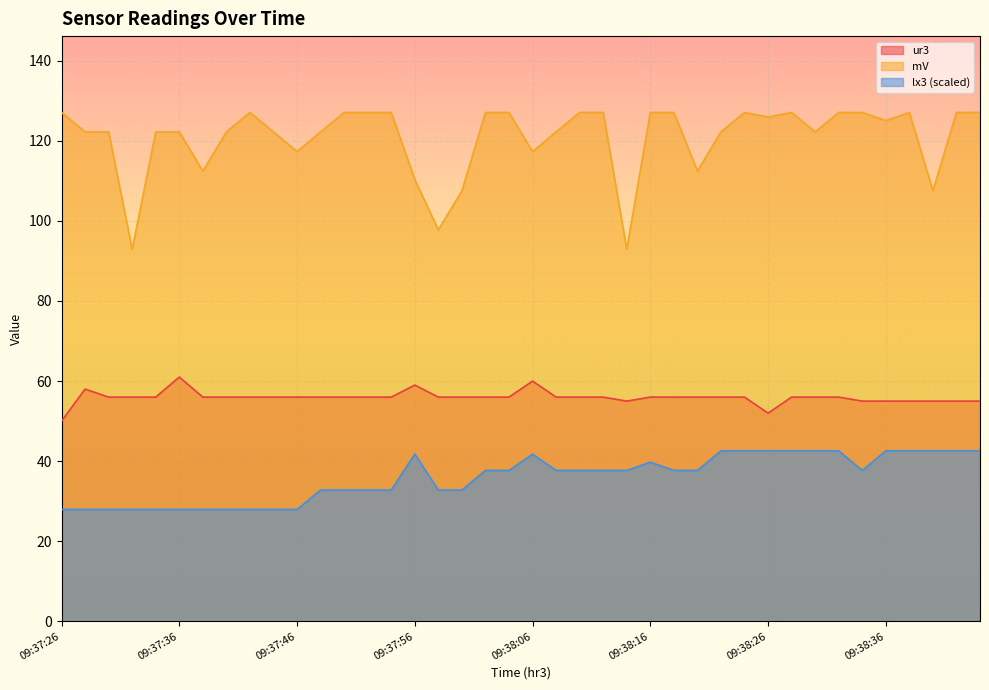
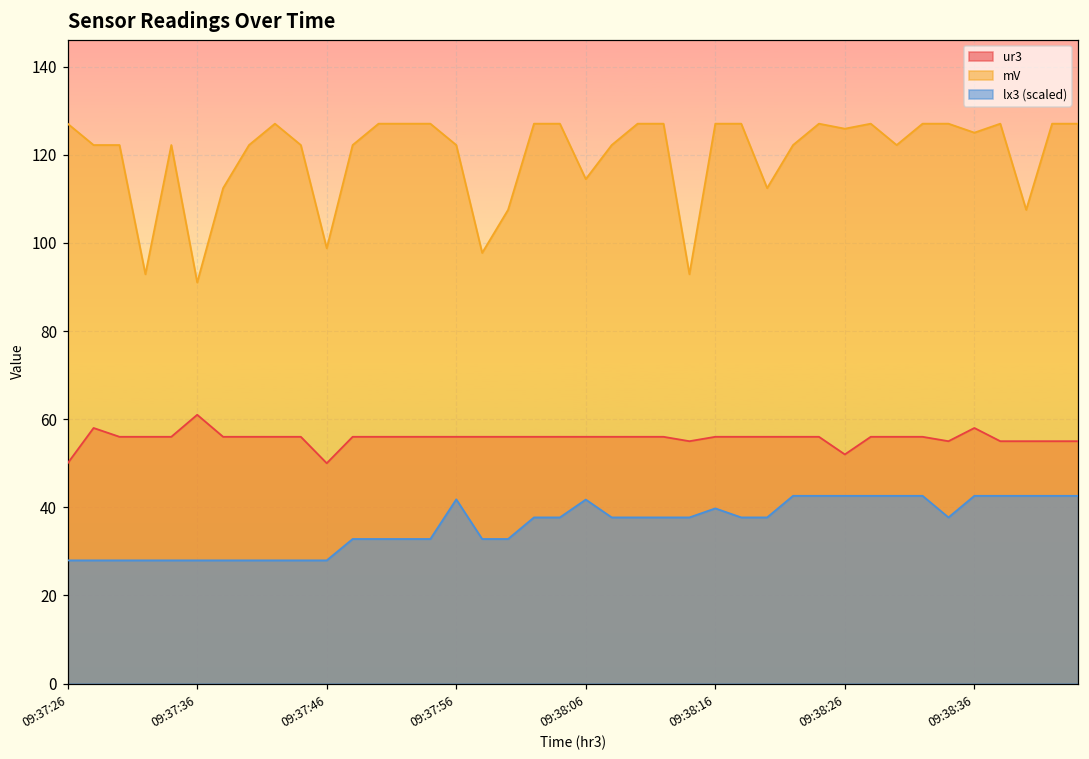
mV, 09:37:36: 122 -> 91
ur3, 09:37:46: 56 -> 50
mV, 09:37:46: 117 -> 99
ur3, 09:37:56: 59 -> 56
mV, 09:37:56: 110 -> 122
ur3, 09:38:06: 60 -> 56
mV, 09:38:06: 117 -> 115
ur3, 09:38:36: 55 -> 58
